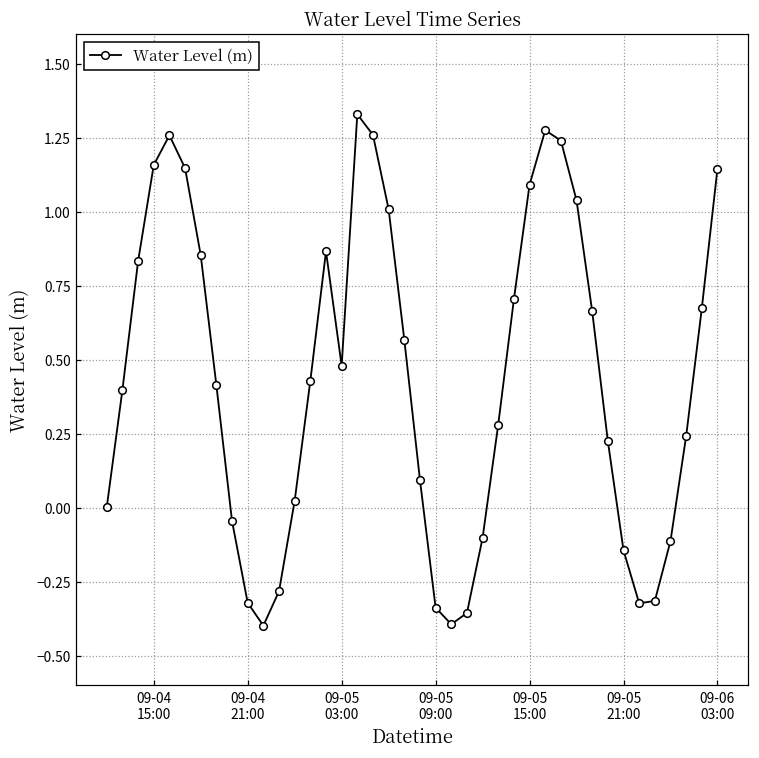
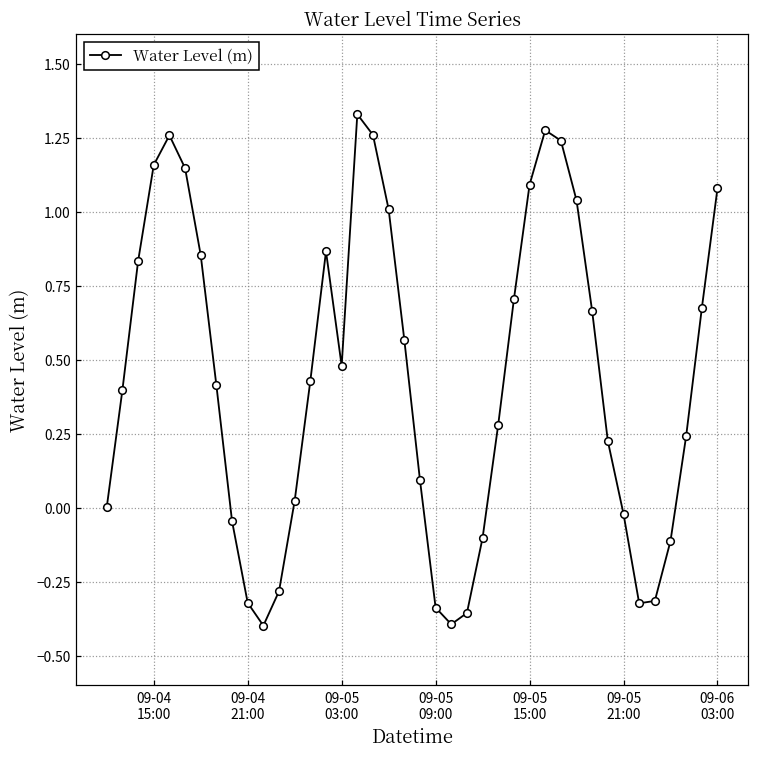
09-05 21:00: -0.14 -> -0.02
09-06 03:00: 1.15 -> 1.08
